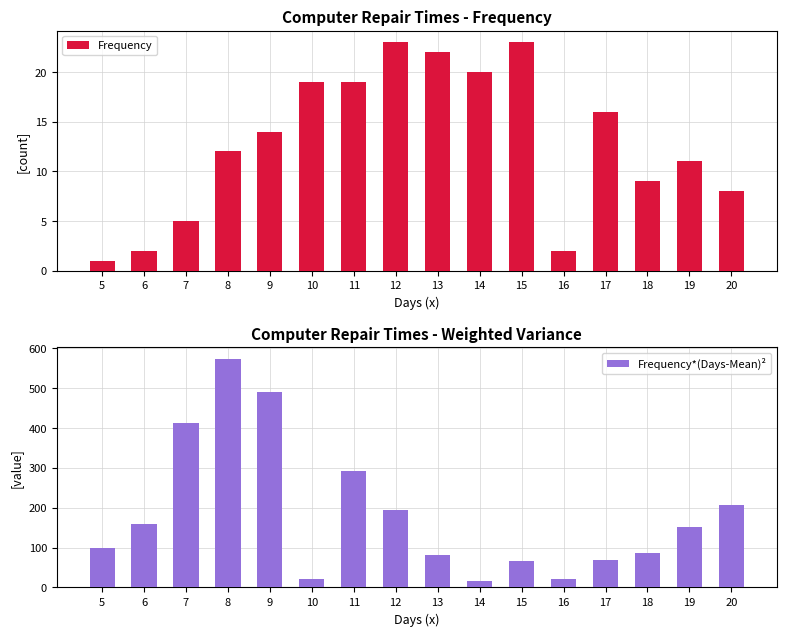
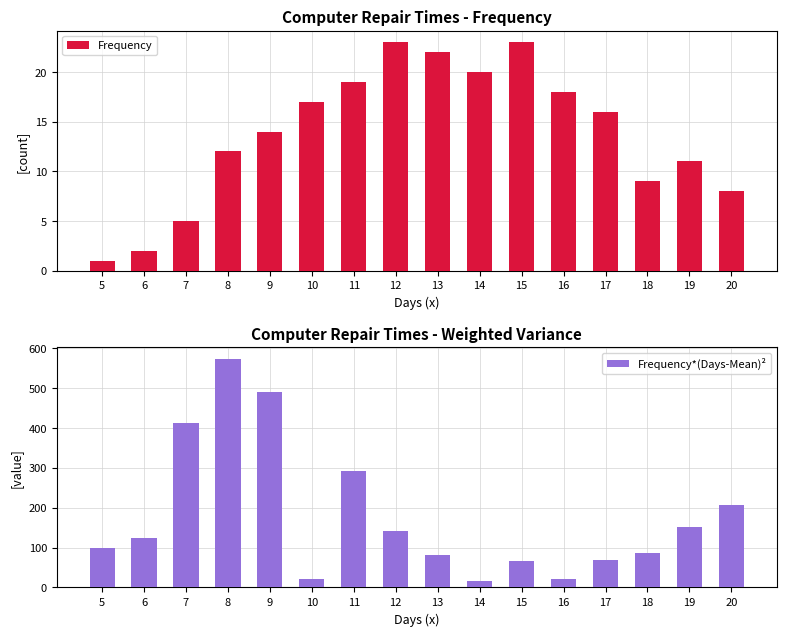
Computer Repair Times - Frequency, 10: 19 -> 17
Computer Repair Times - Frequency, 16: 2 -> 18
Computer Repair Times - Weighted Variance, 6: 160 -> 120
Computer Repair Times - Weighted Variance, 12: 200 -> 140
